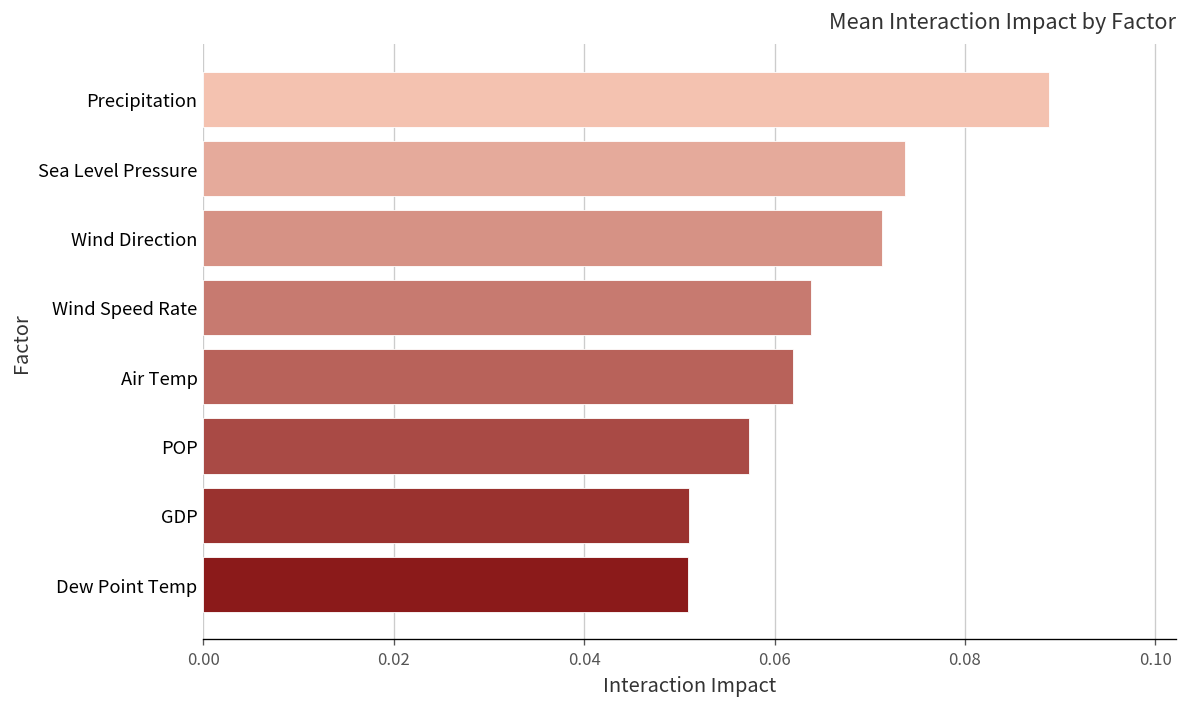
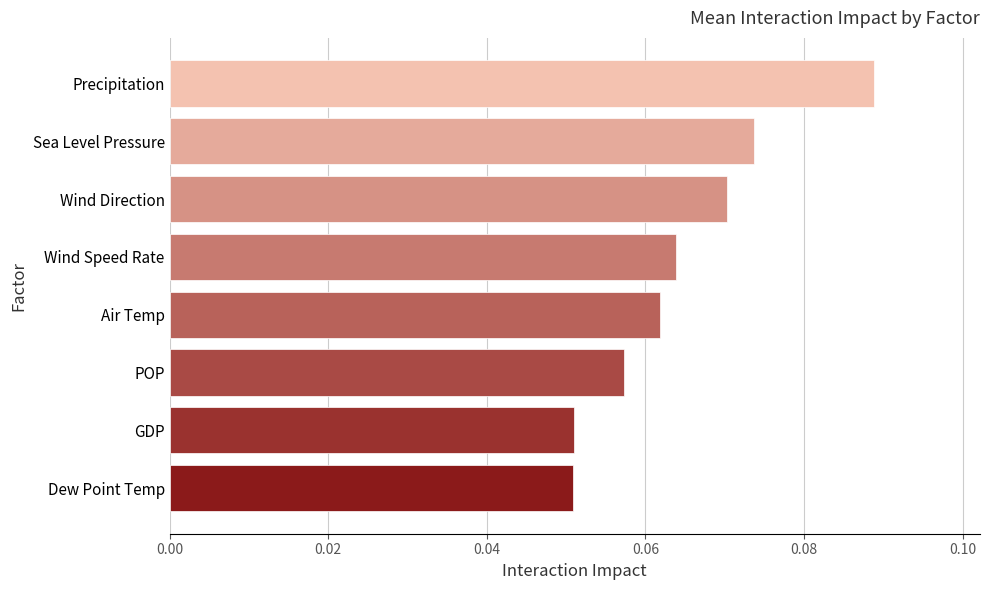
Wind Direction: 0.071 -> 0.070
